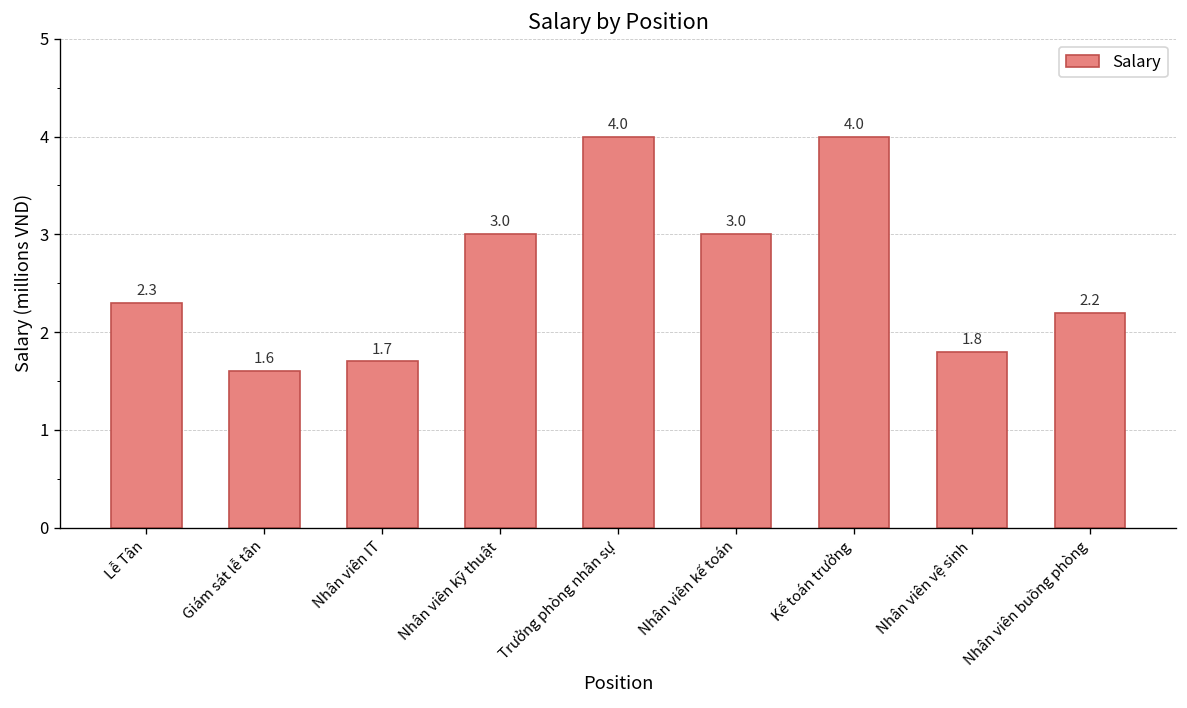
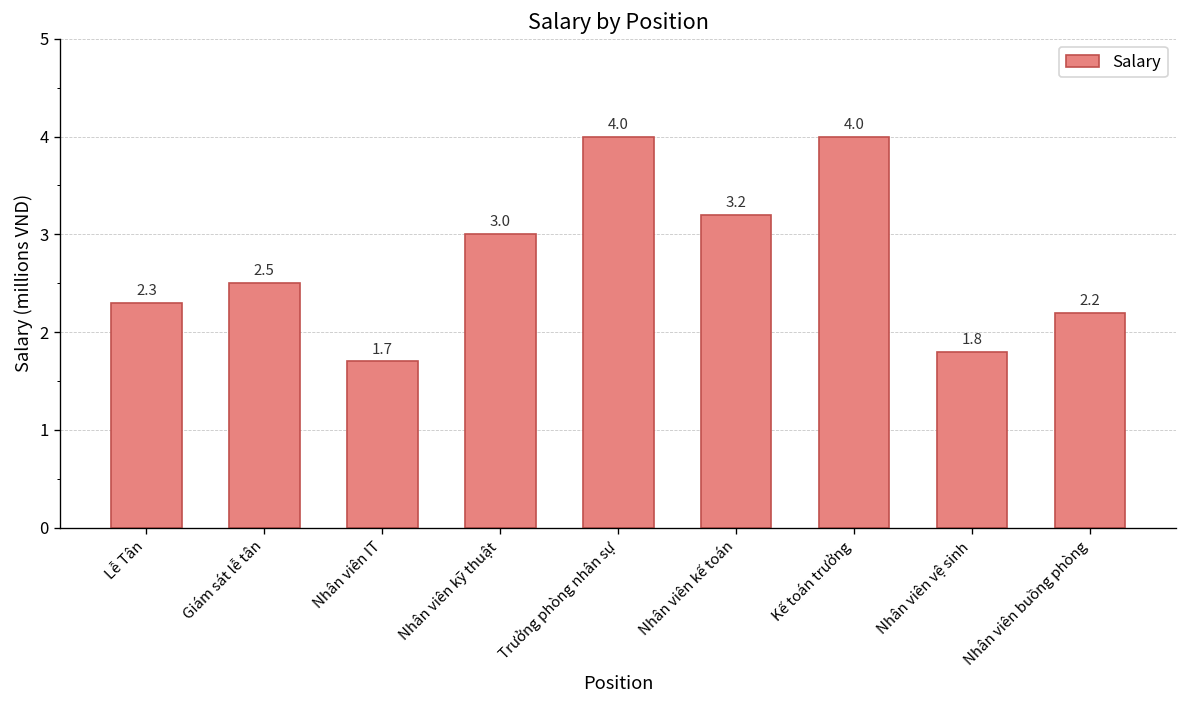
Giám sát lễ tân: 1.6 -> 2.5
Nhân viên kế toán: 3.0 -> 3.2
